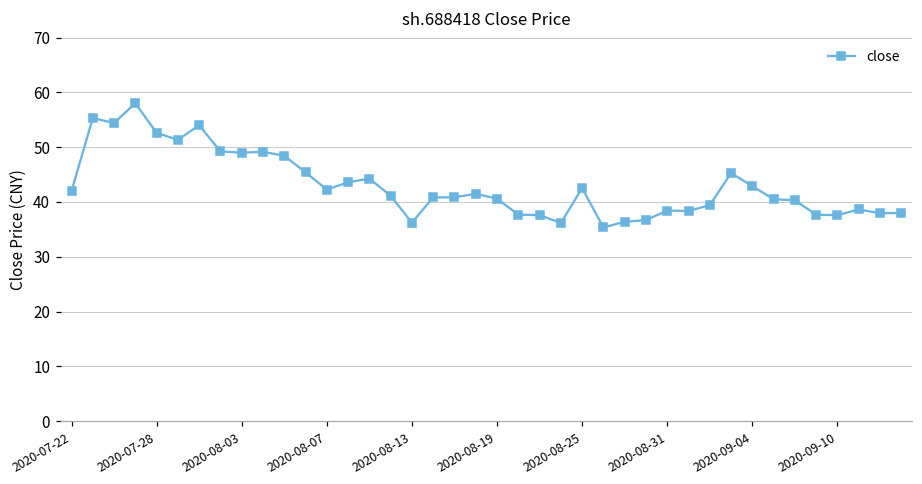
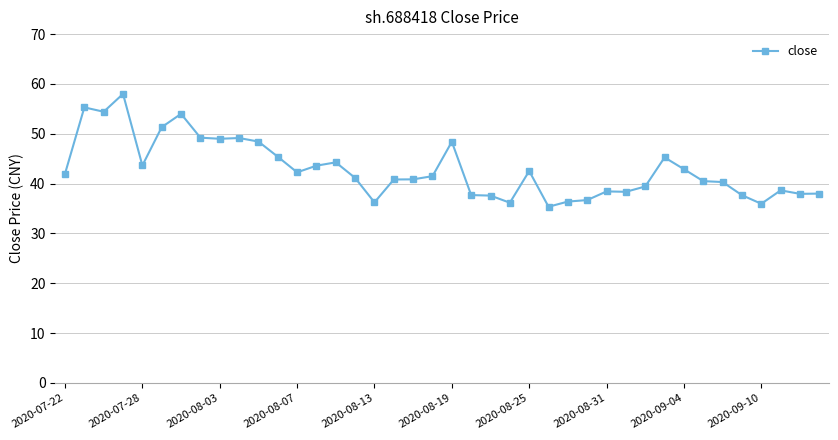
2020-07-28: 53 -> 44
2020-08-19: 41 -> 48
2020-09-10: 38 -> 36
